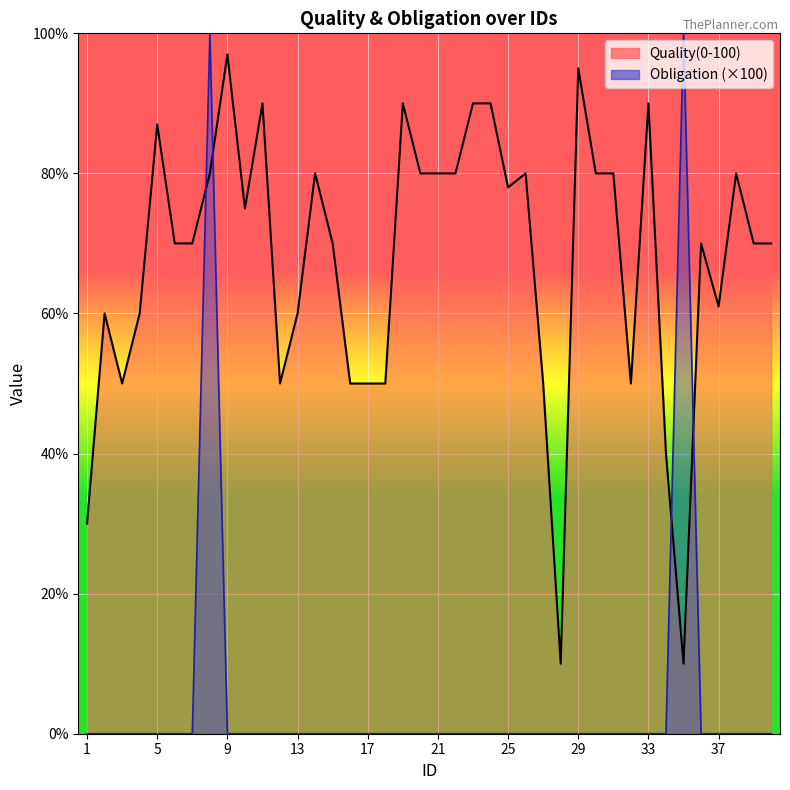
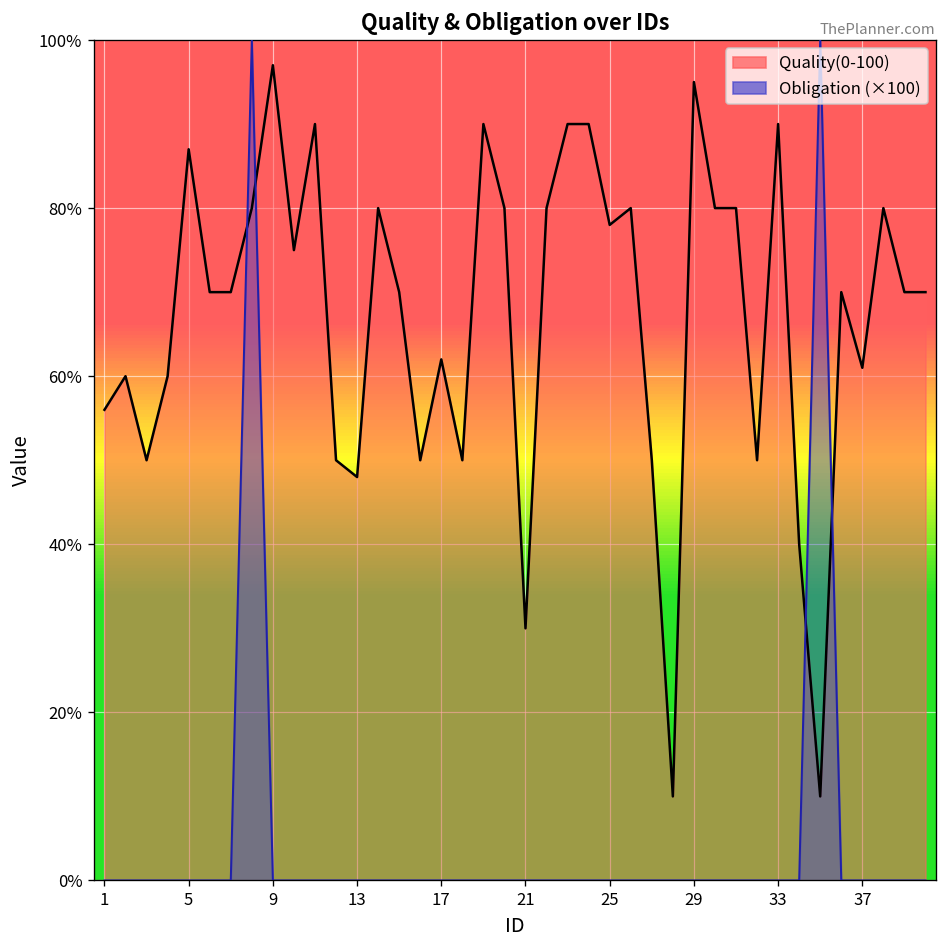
Quality(0-100), 1: 30% -> 56%
Quality(0-100), 13: 60% -> 48%
Quality(0-100), 17: 50% -> 62%
Quality(0-100), 21: 80% -> 30%
